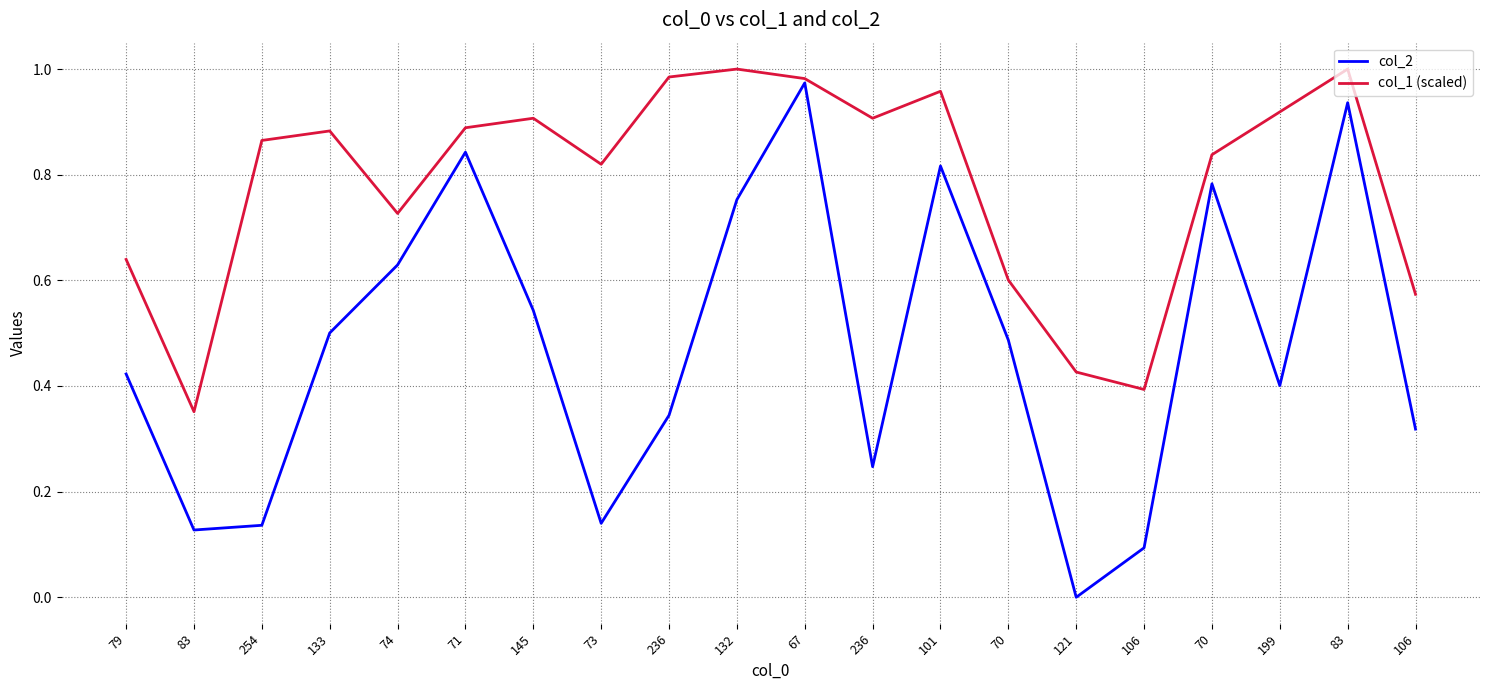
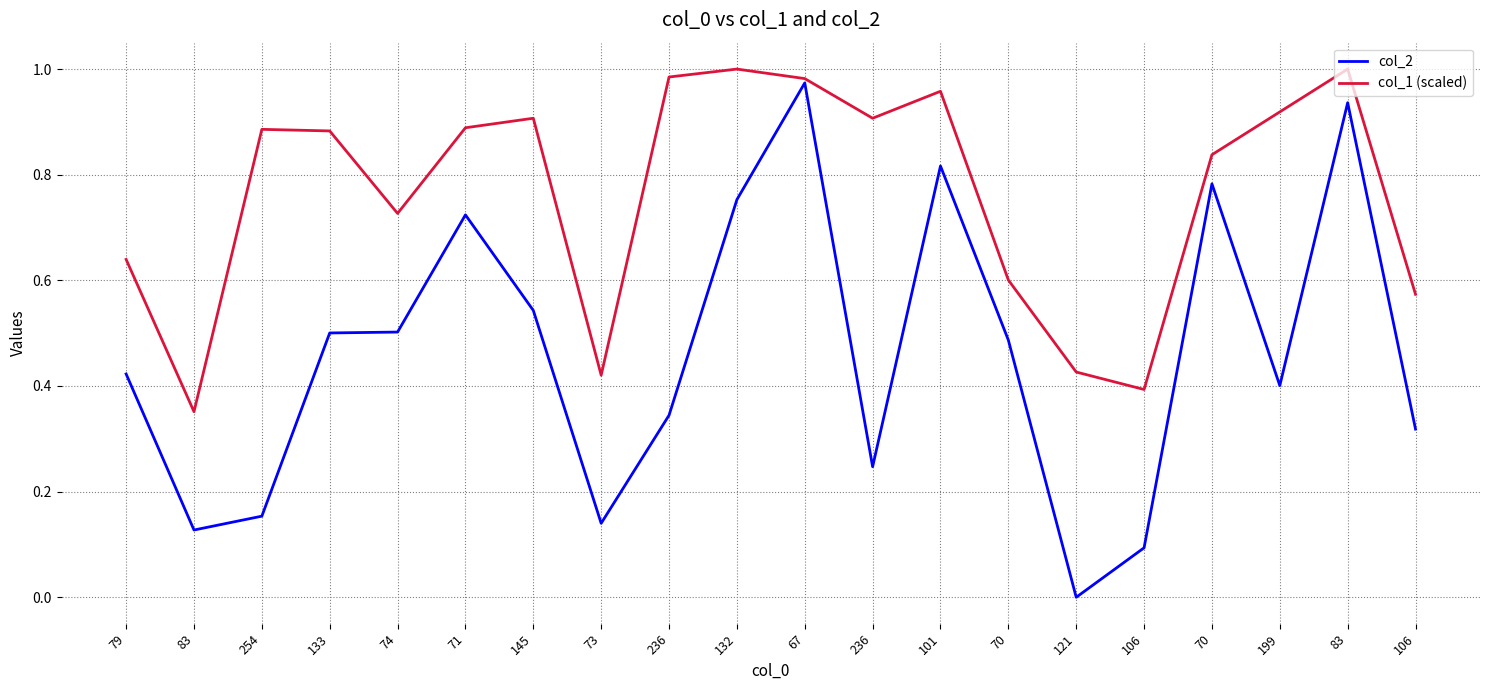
col_2, 254: 0.14 -> 0.15
col_1 (scaled), 254: 0.86 -> 0.89
col_2, 74: 0.63 -> 0.50
col_2, 71: 0.84 -> 0.72
col_1 (scaled), 73: 0.82 -> 0.42
